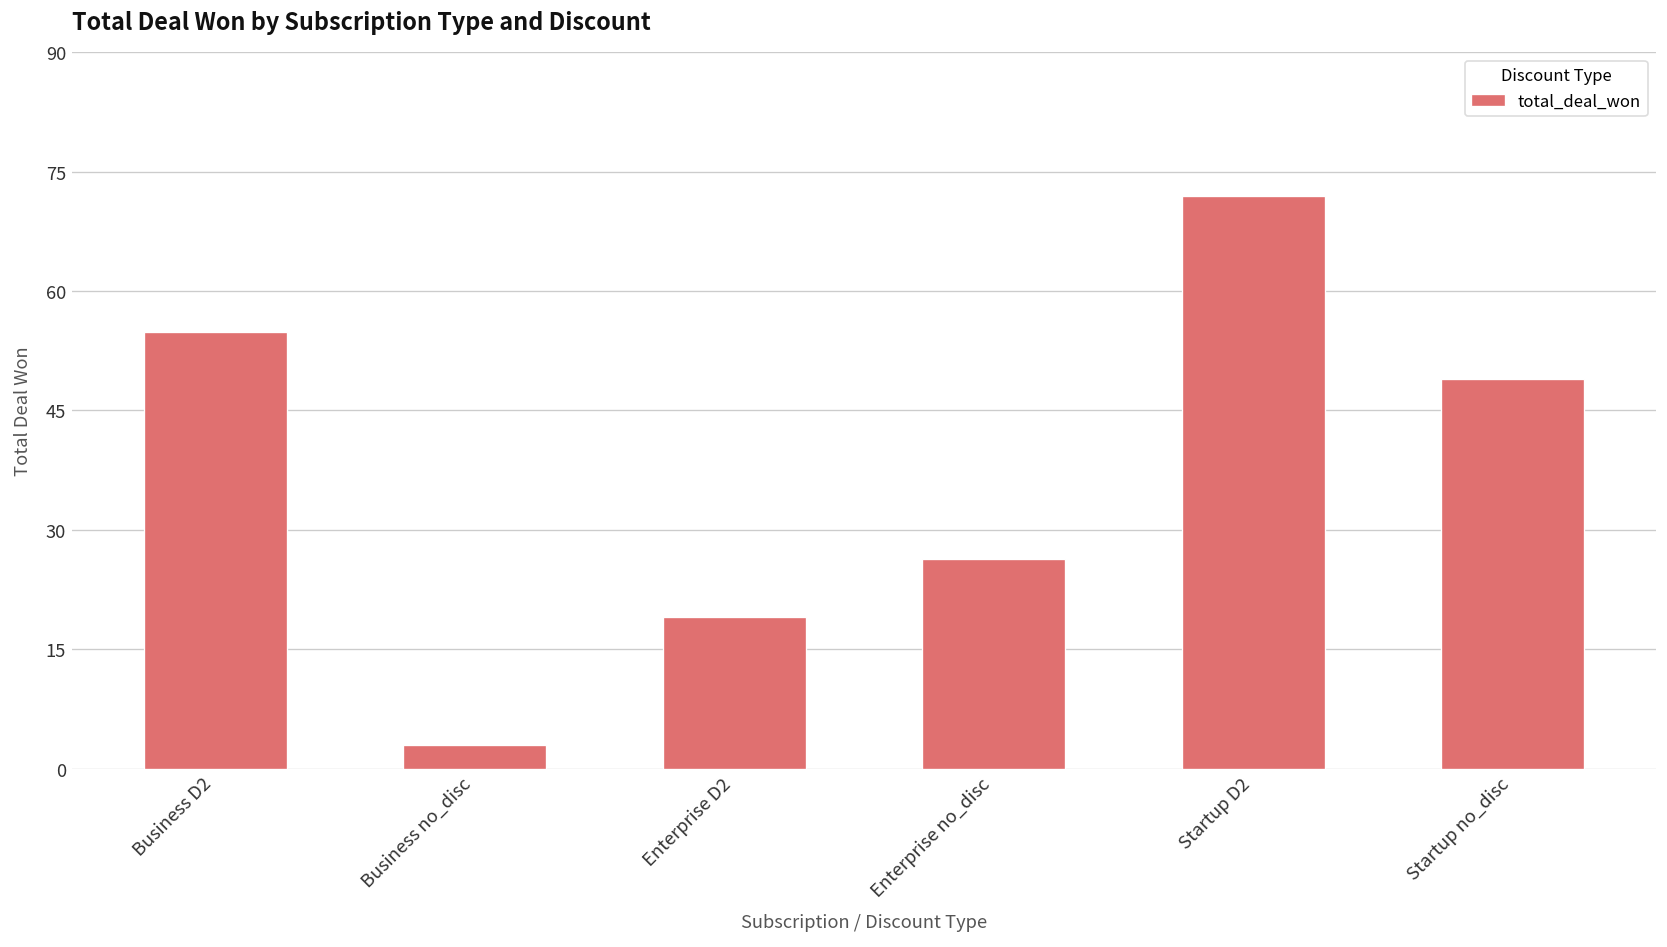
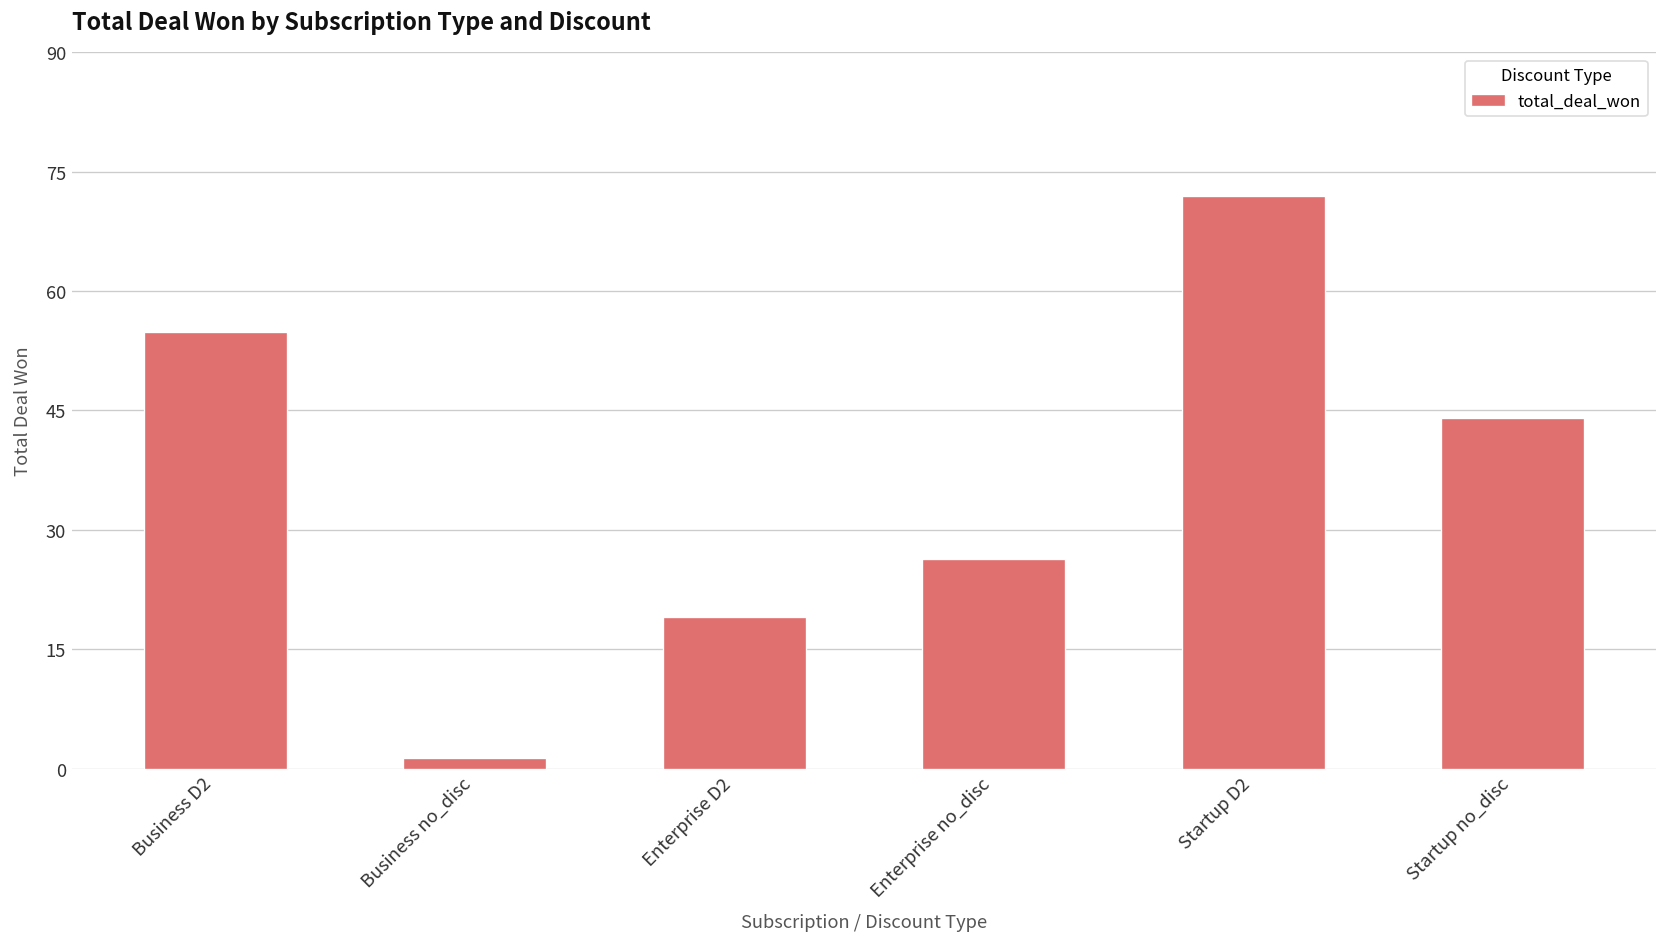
Business no_disc: 3 -> 1
Startup no_disc: 49 -> 44
